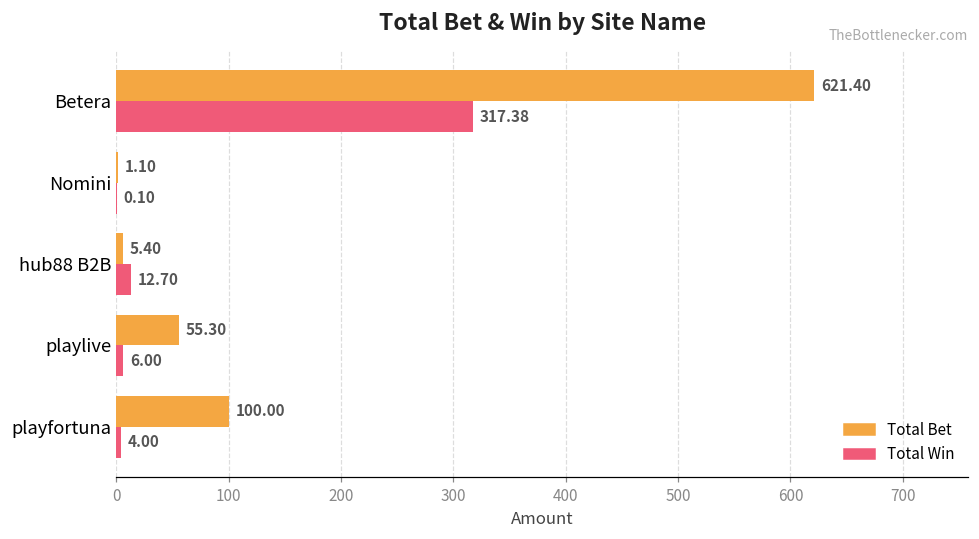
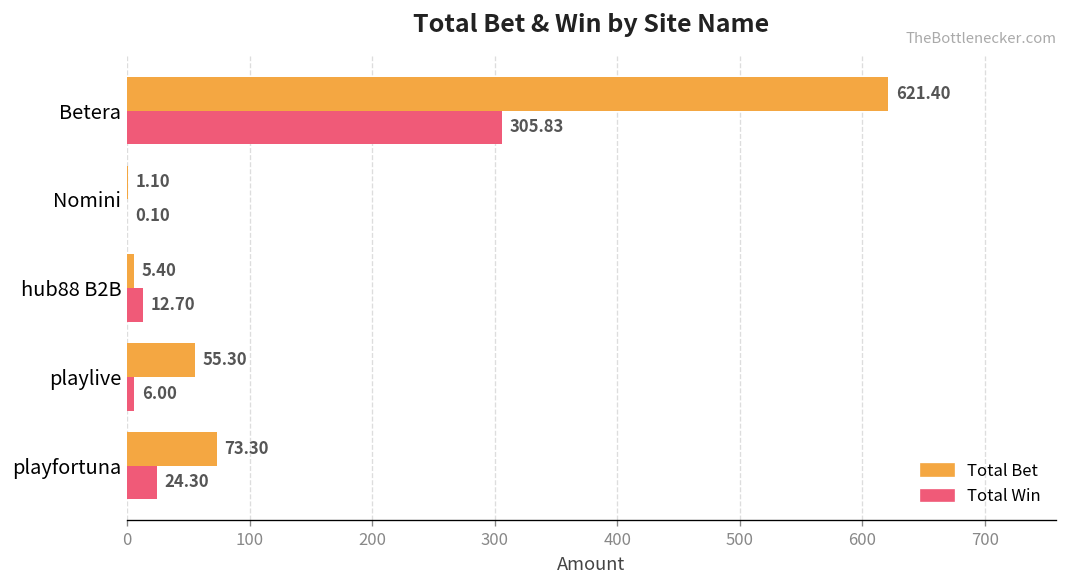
Total Win, Betera: 317.38 -> 305.83
Total Bet, playfortuna: 100.00 -> 73.30
Total Win, playfortuna: 4.00 -> 24.30
